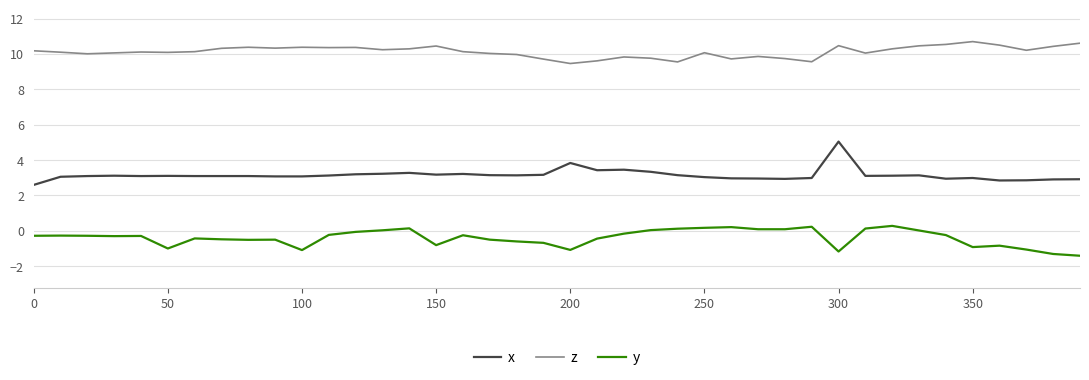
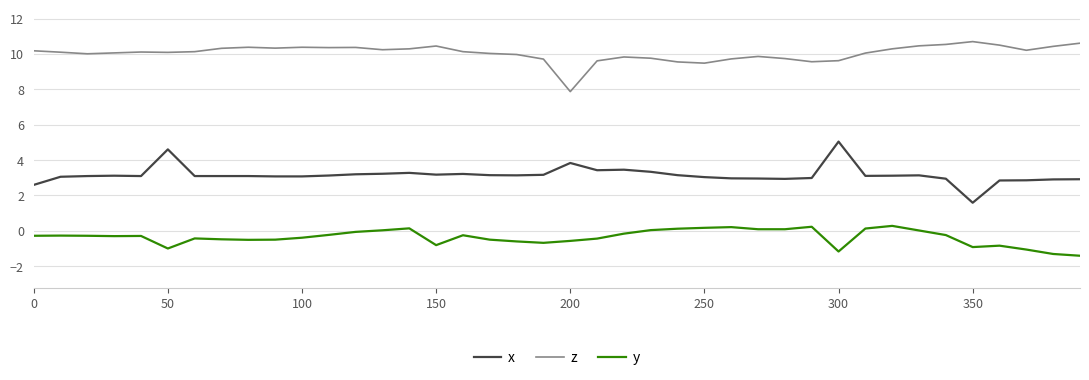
x, 50: 3.1 -> 4.6
y, 100: -1.1 -> -0.4
z, 200: 9.5 -> 7.9
y, 200: -1.1 -> -0.6
z, 250: 10.1 -> 9.5
z, 300: 10.5 -> 9.6
x, 350: 3.0 -> 1.6
